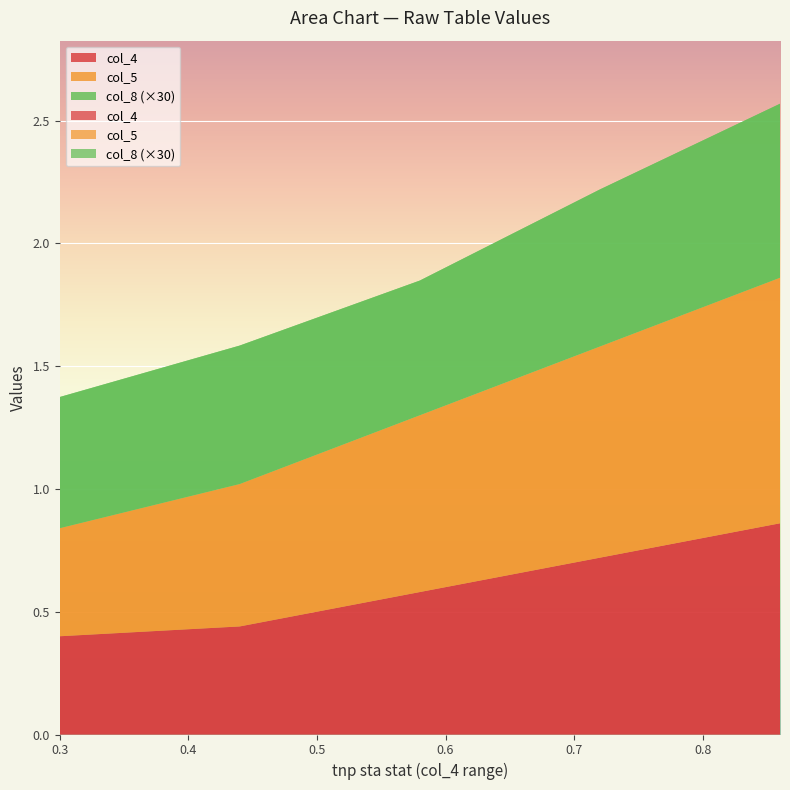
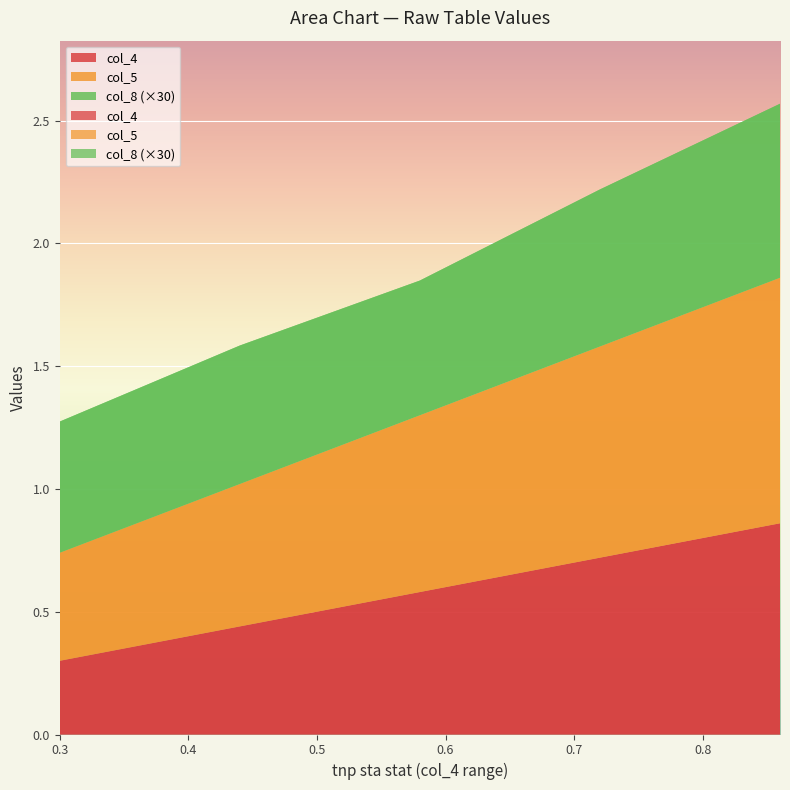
col_4, 0.3: 0.4 -> 0.3
